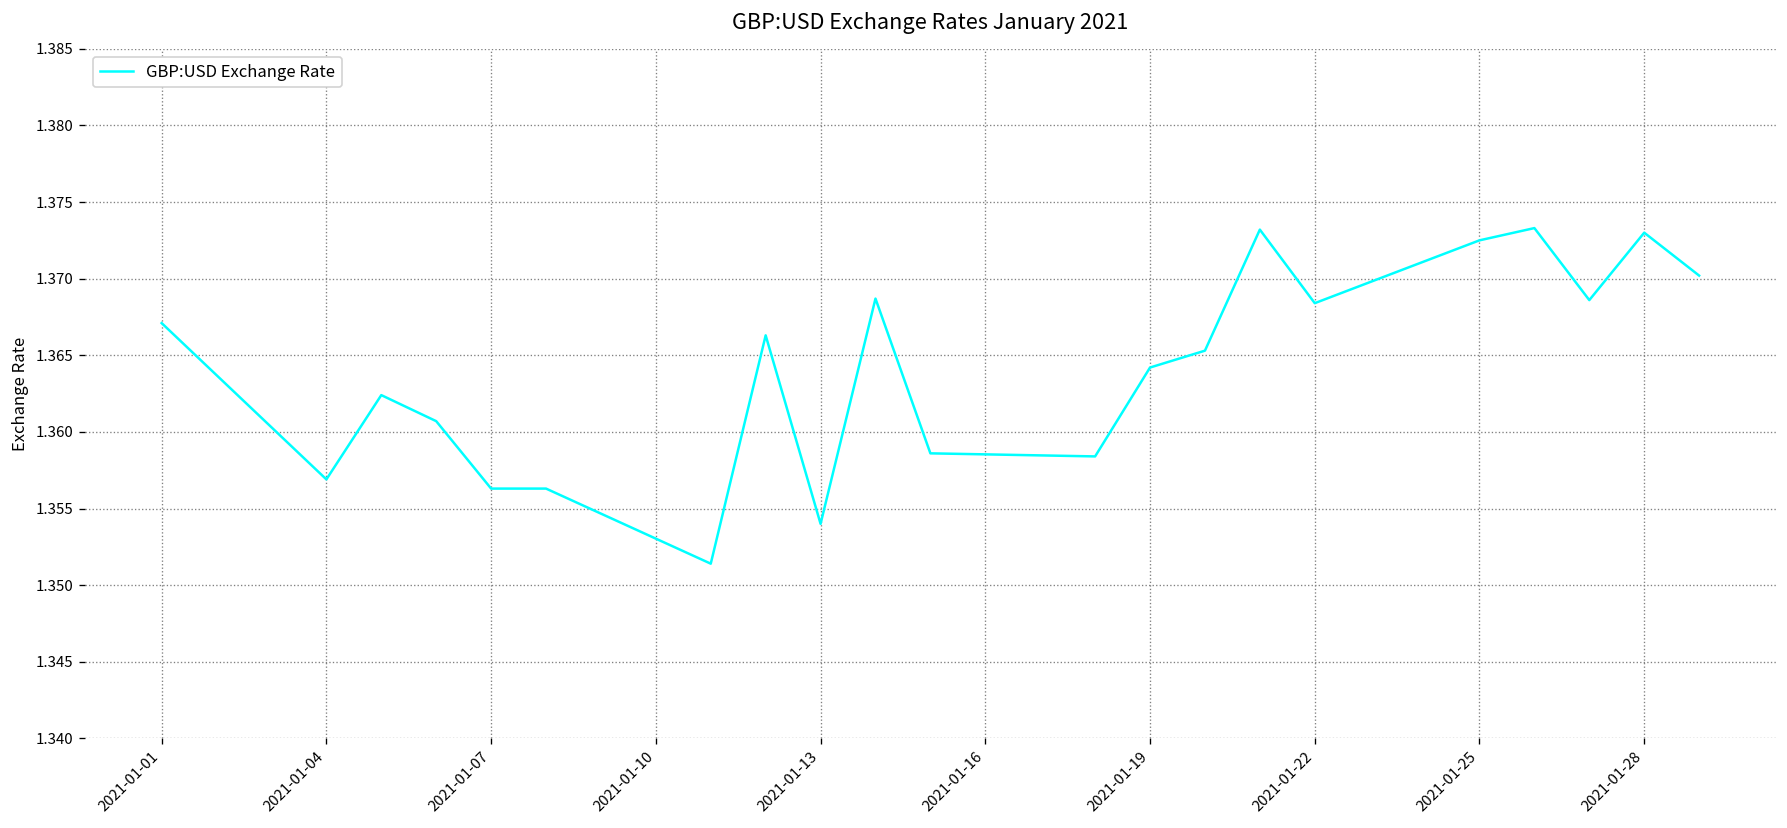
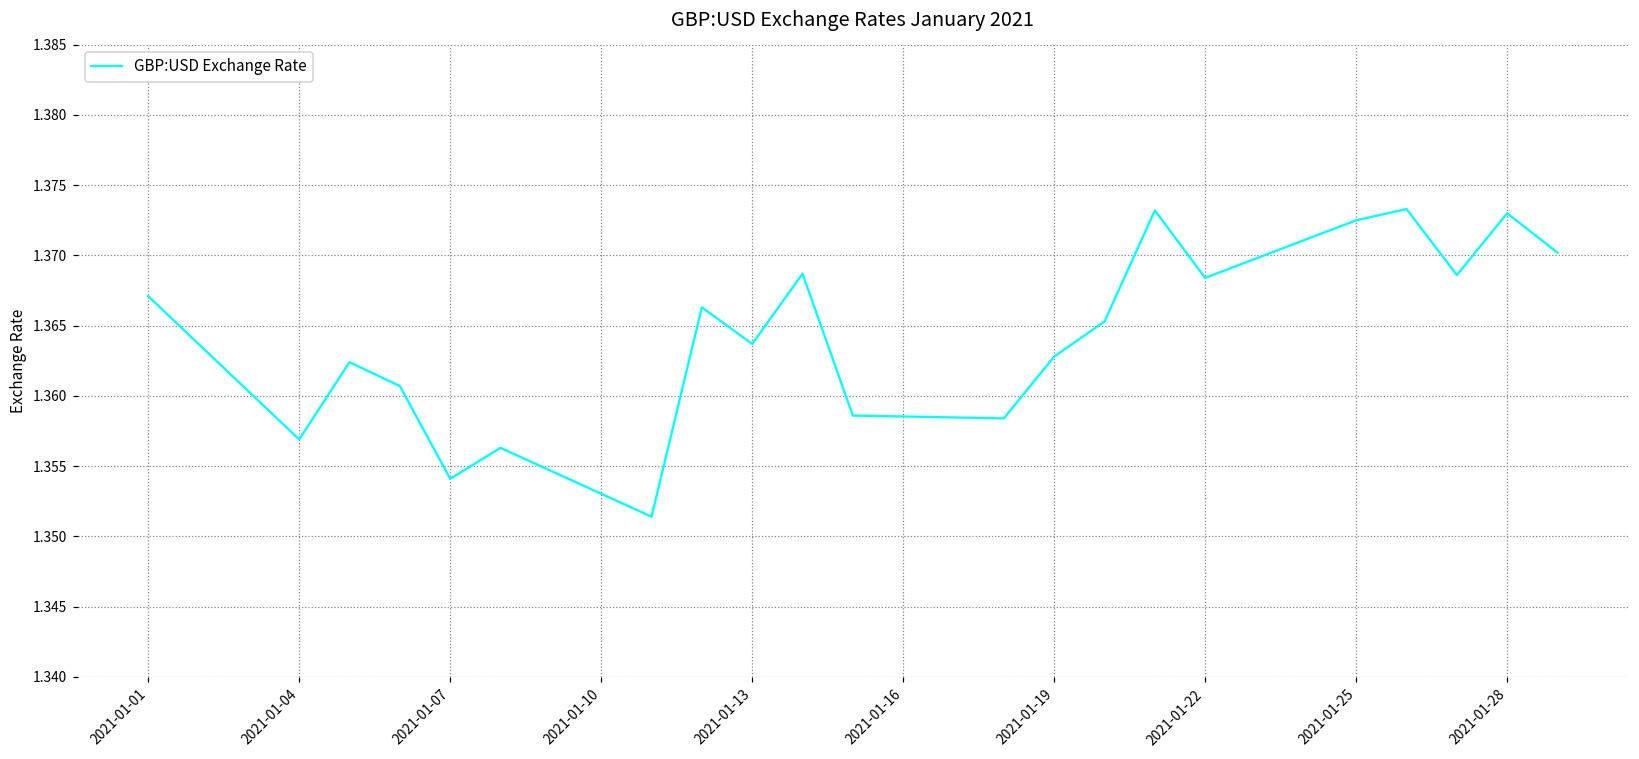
2021-01-07: 1.3563 -> 1.3541
2021-01-13: 1.3540 -> 1.3637
2021-01-19: 1.3642 -> 1.3628
